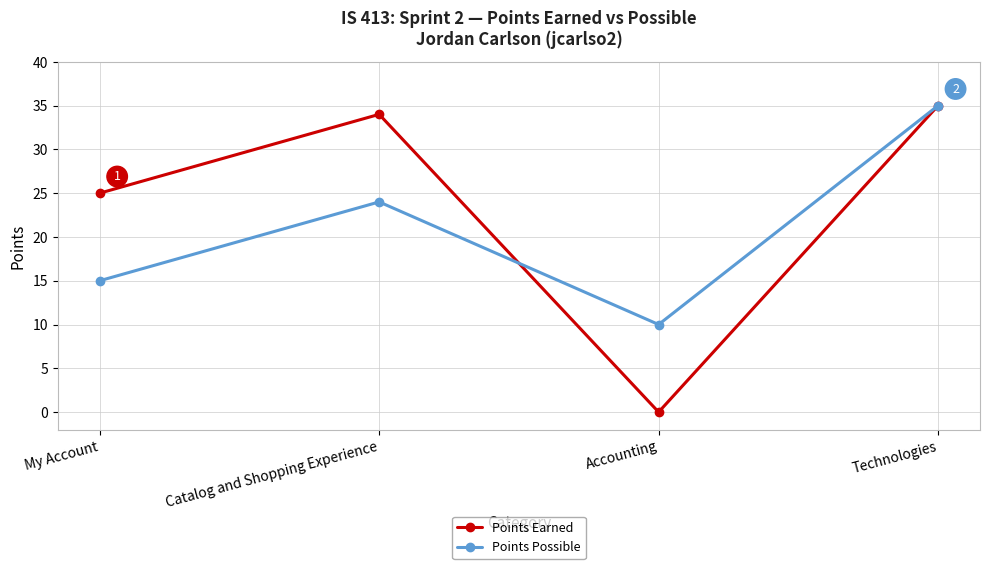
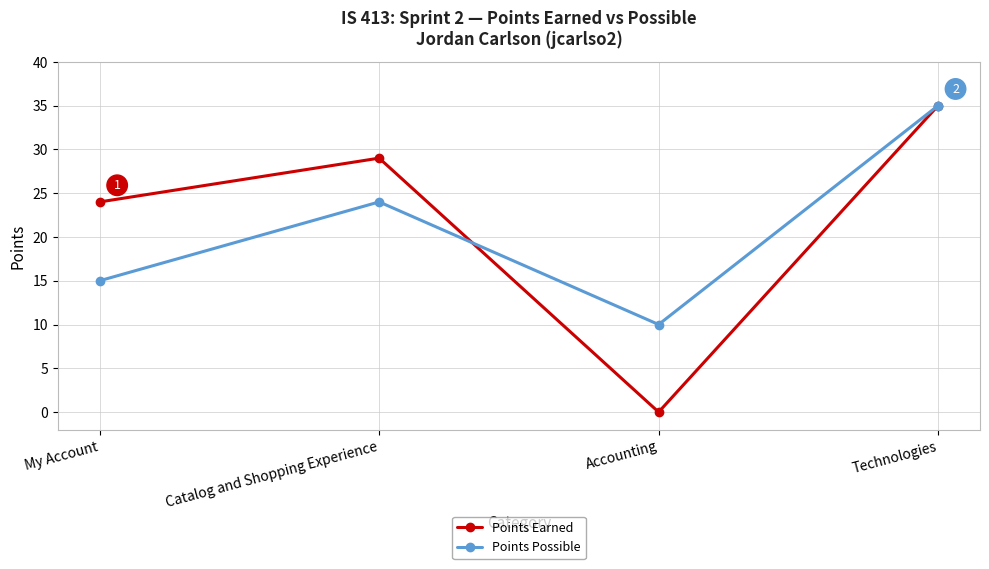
Points Earned, My Account: 25 -> 24
Points Earned, Catalog and Shopping Experience: 34 -> 29
